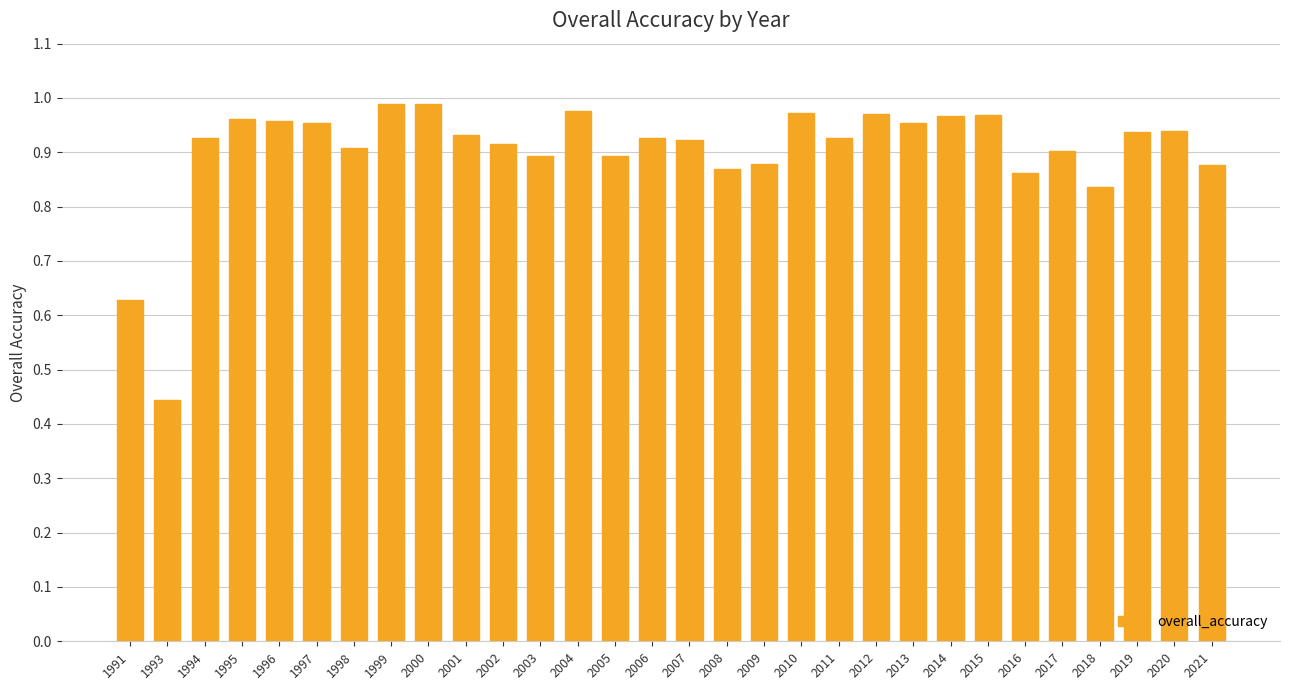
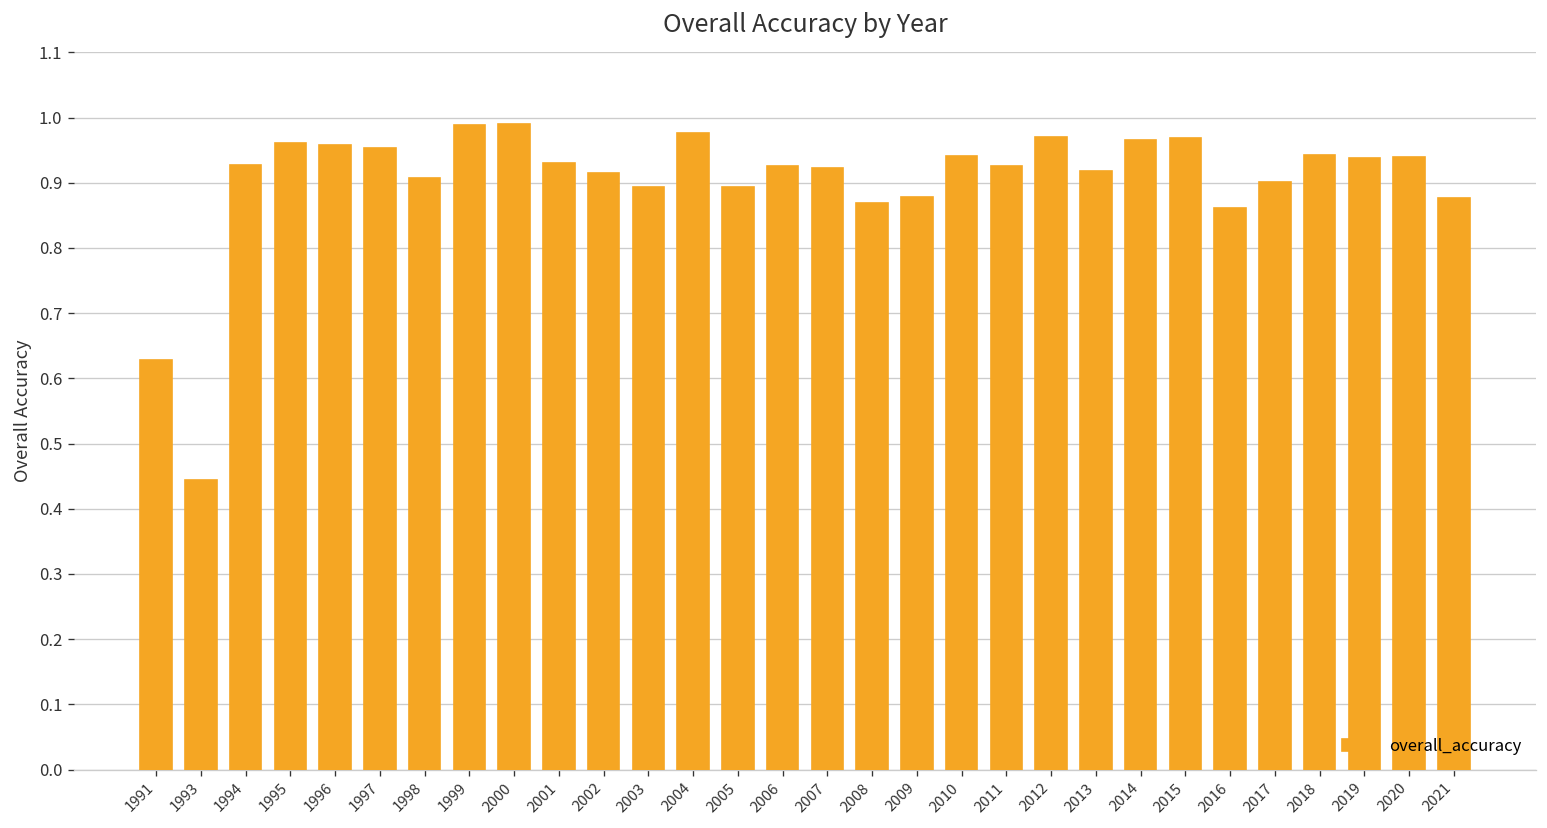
2010: 0.97 -> 0.94
2013: 0.95 -> 0.92
2018: 0.84 -> 0.94
